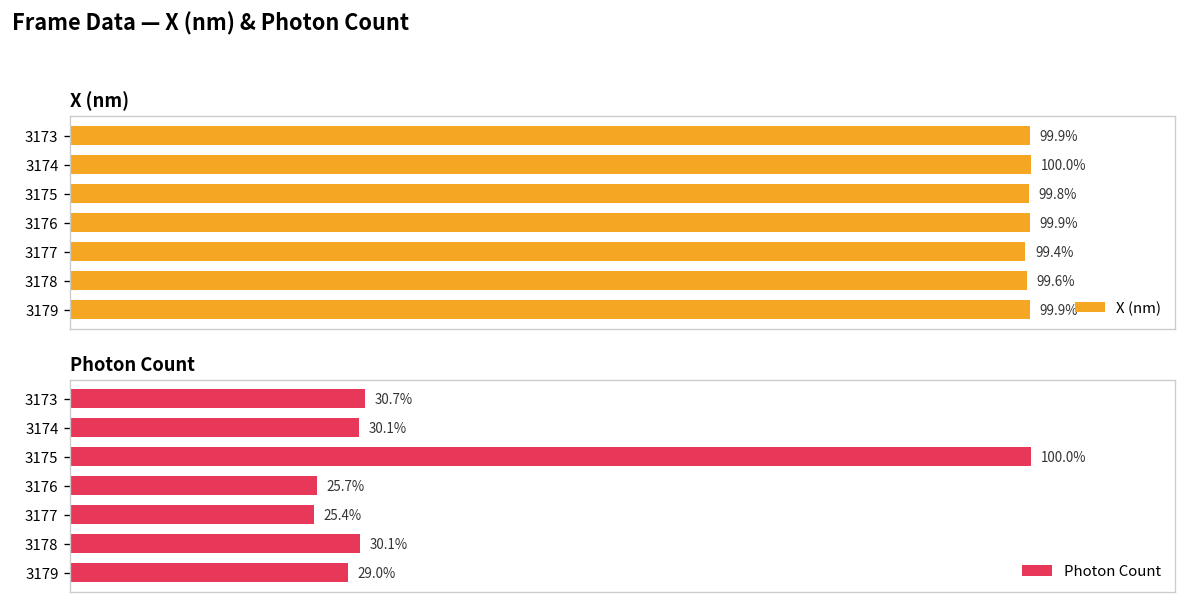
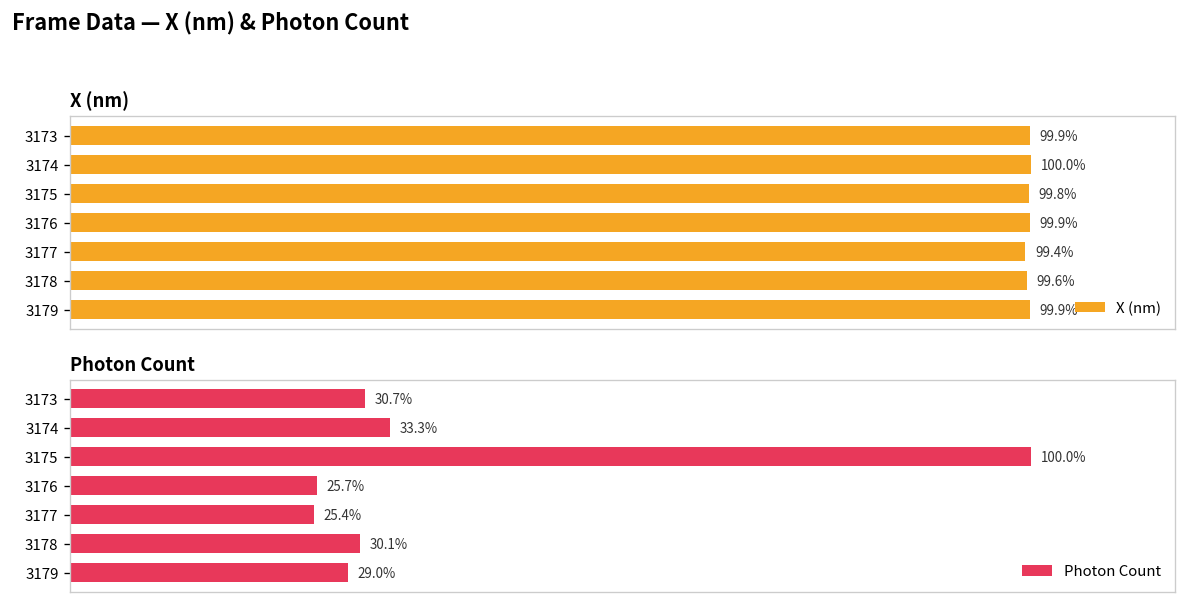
Photon Count, 3174: 30.1% -> 33.3%
